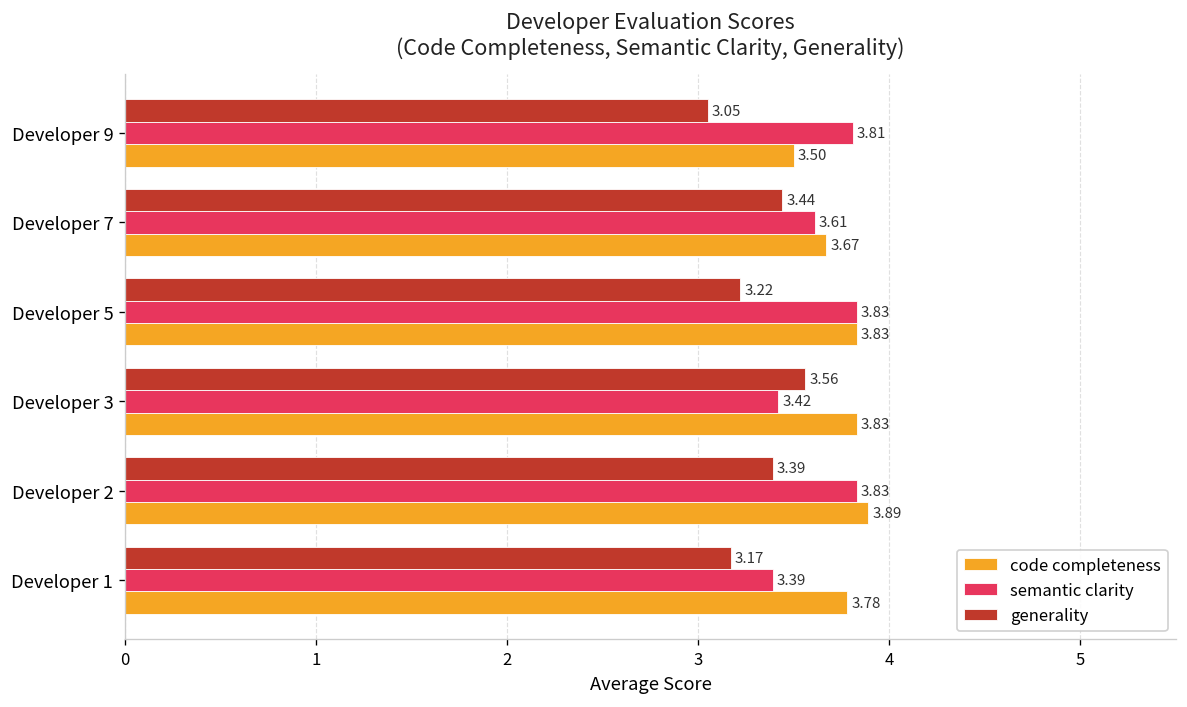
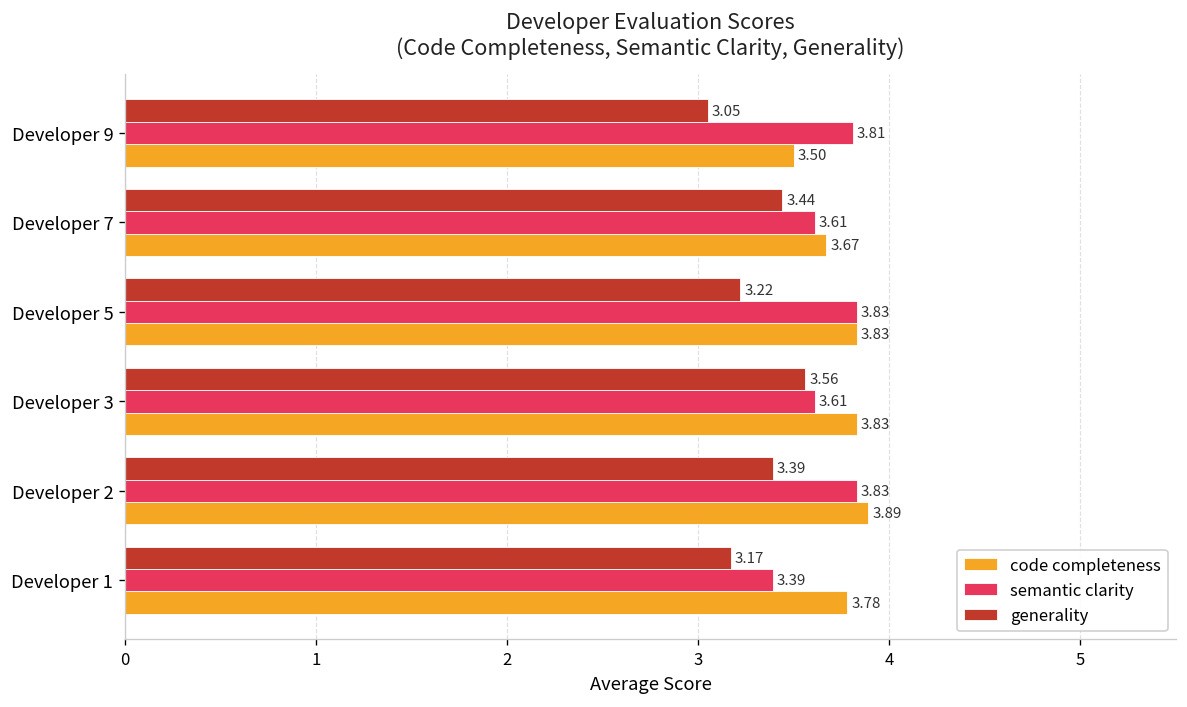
semantic clarity, Developer 3: 3.42 -> 3.61
